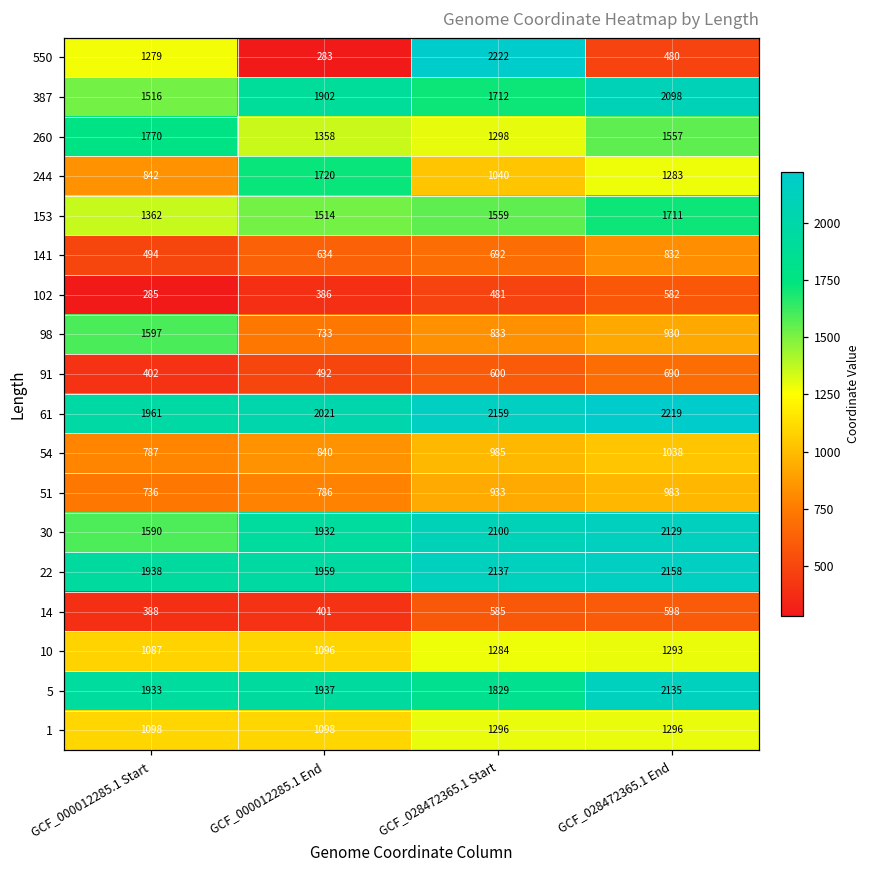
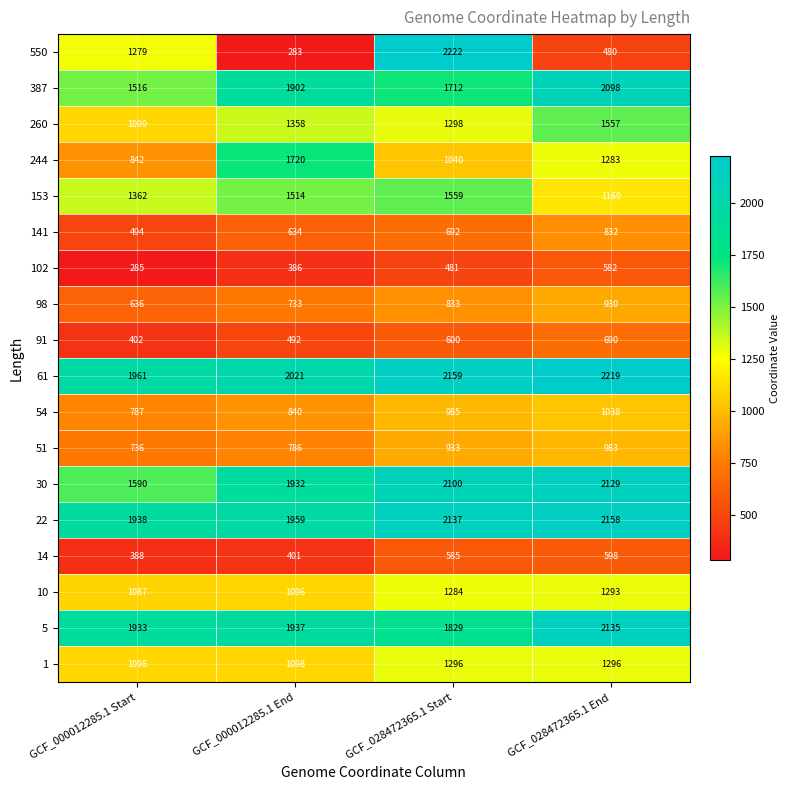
260, GCF_000012285.1 Start: 1770 -> 1099
153, GCF_028472365.1 End: 1711 -> 1160
98, GCF_000012285.1 Start: 1597 -> 636
